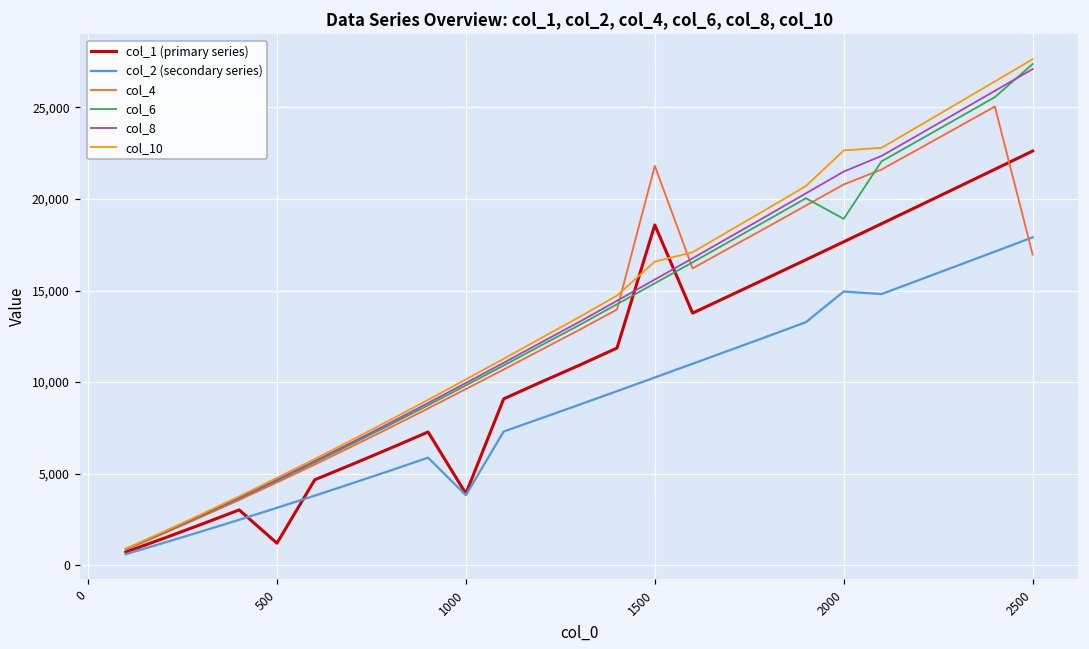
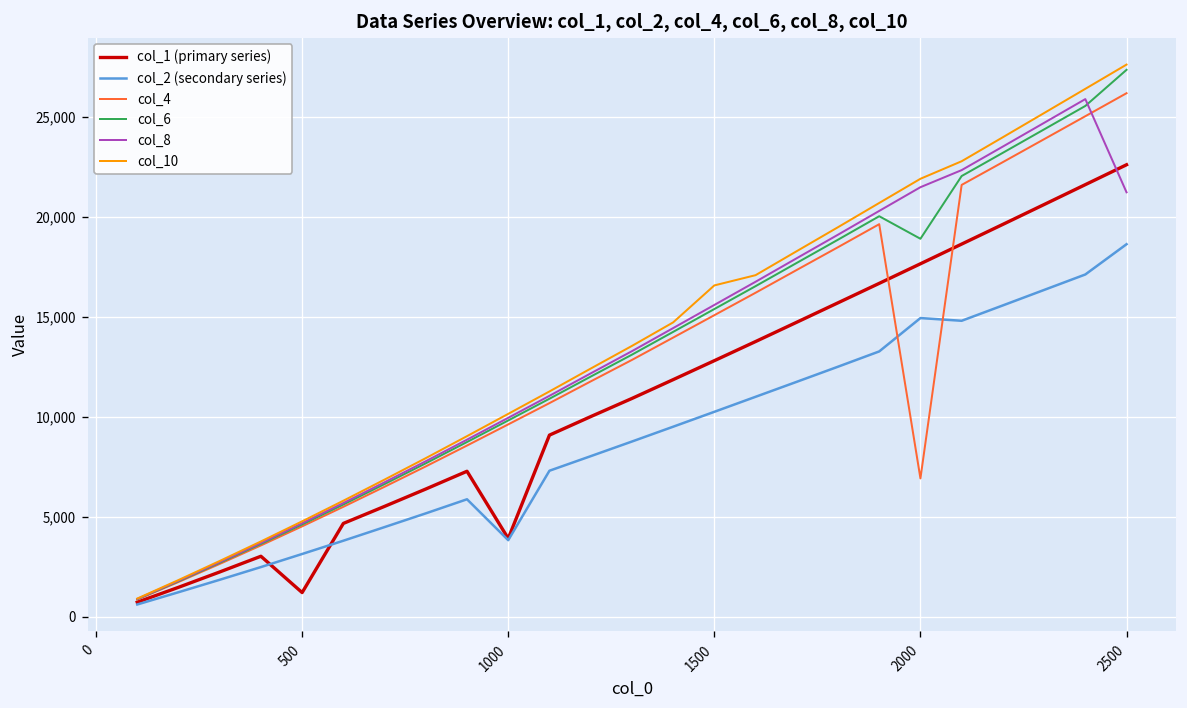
col_1 (primary series), 1500: 18,600 -> 12,800
col_4, 1500: 21,800 -> 15,100
col_4, 2000: 20,800 -> 6,900
col_10, 2000: 22,700 -> 21,900
col_2 (secondary series), 2500: 17,900 -> 18,600
col_4, 2500: 17,000 -> 26,200
col_8, 2500: 27,100 -> 21,200
